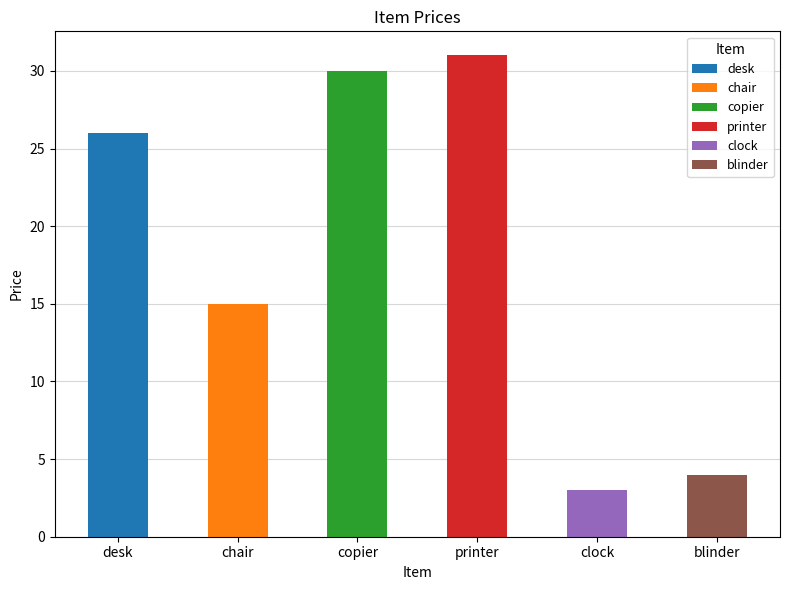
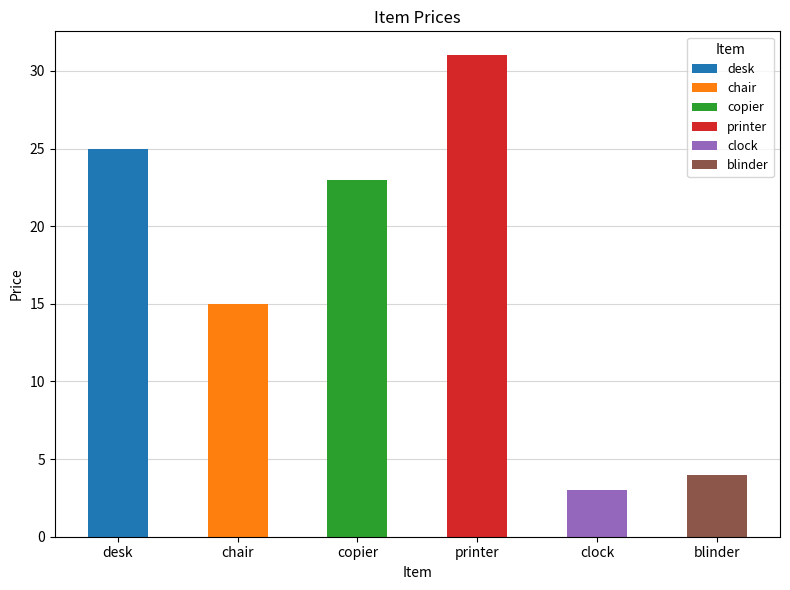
desk: 26 -> 25
copier: 30 -> 23
